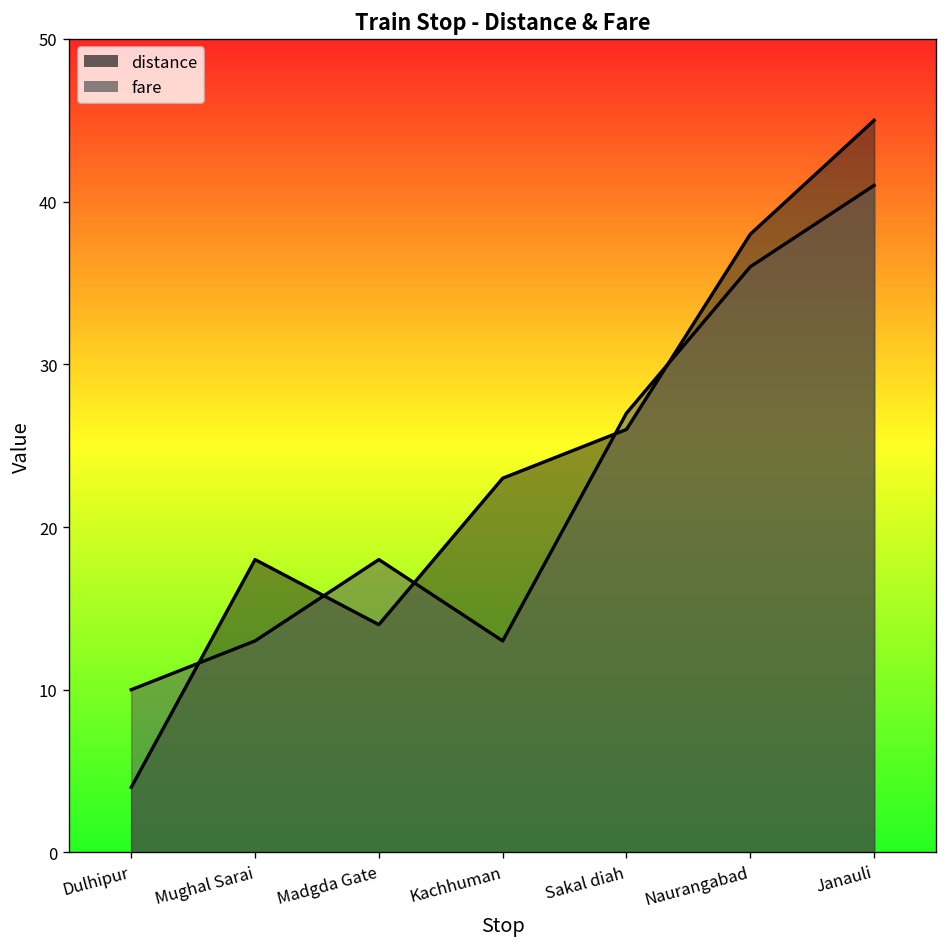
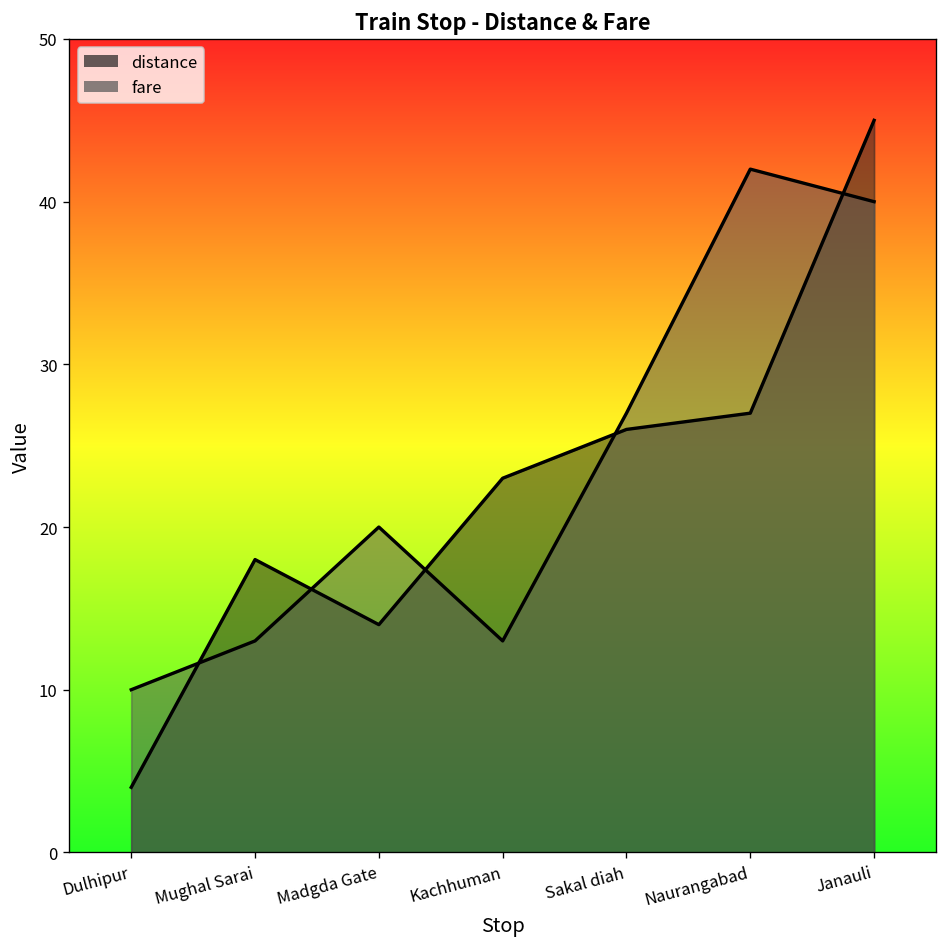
fare, Madgda Gate: 18 -> 20
distance, Naurangabad: 38 -> 27
fare, Naurangabad: 36 -> 42
fare, Janauli: 41 -> 40
